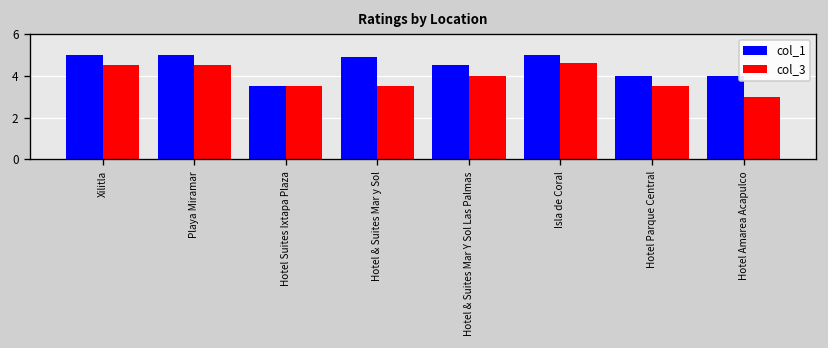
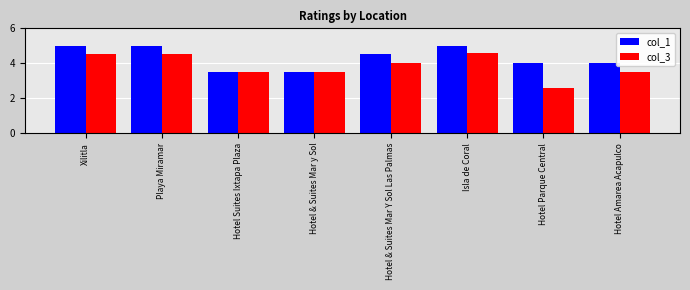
col_1, Hotel & Suites Mar y Sol: 4.9 -> 3.5
col_3, Hotel Parque Central: 3.5 -> 2.6
col_3, Hotel Amarea Acapulco: 3.0 -> 3.5
